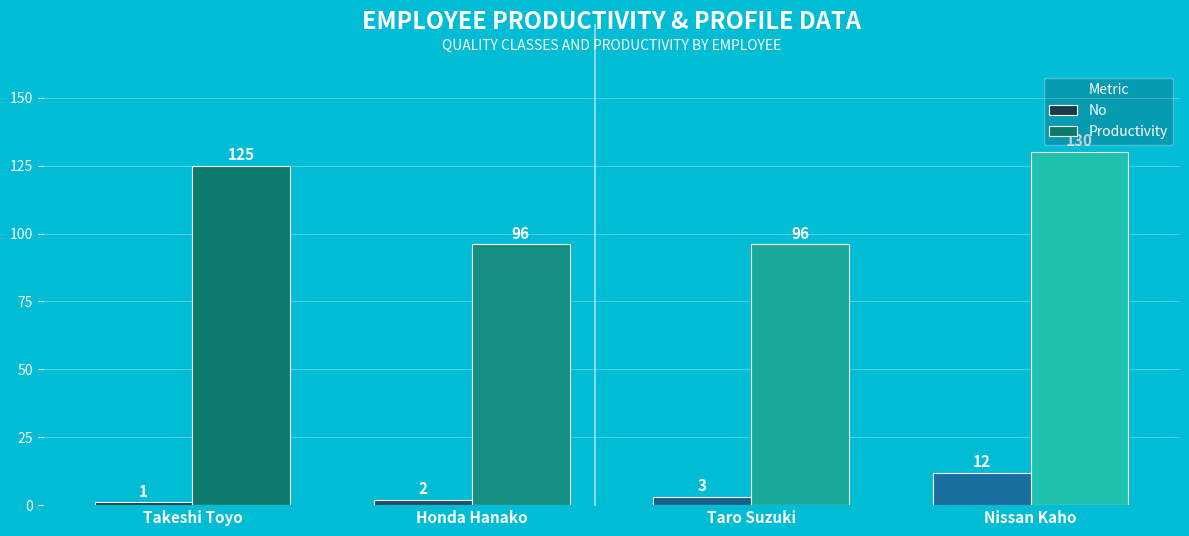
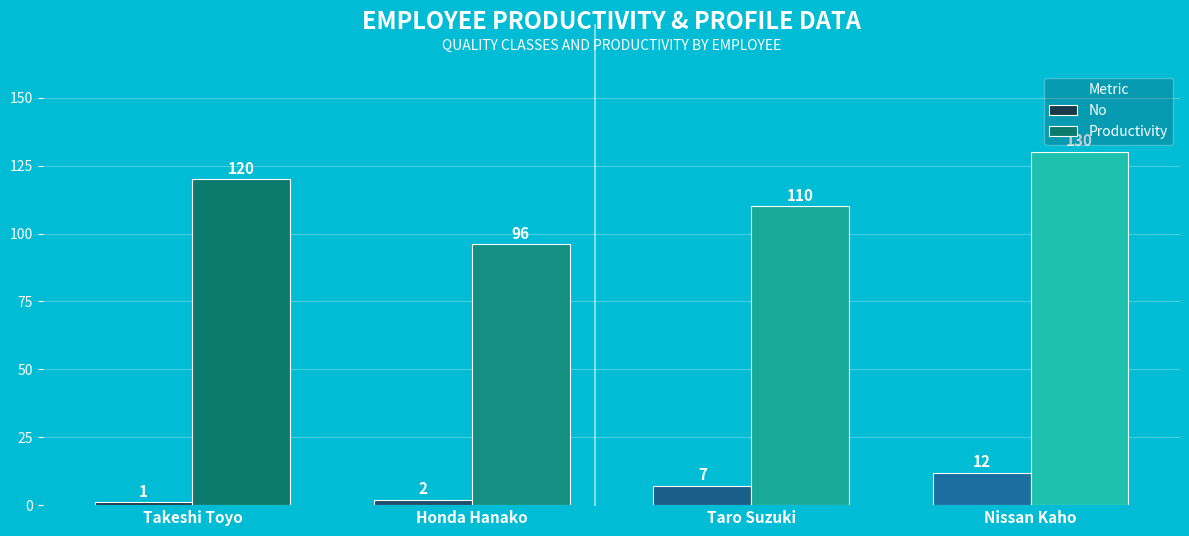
Productivity, Takeshi Toyo: 125 -> 120
No, Taro Suzuki: 3 -> 7
Productivity, Taro Suzuki: 96 -> 110
